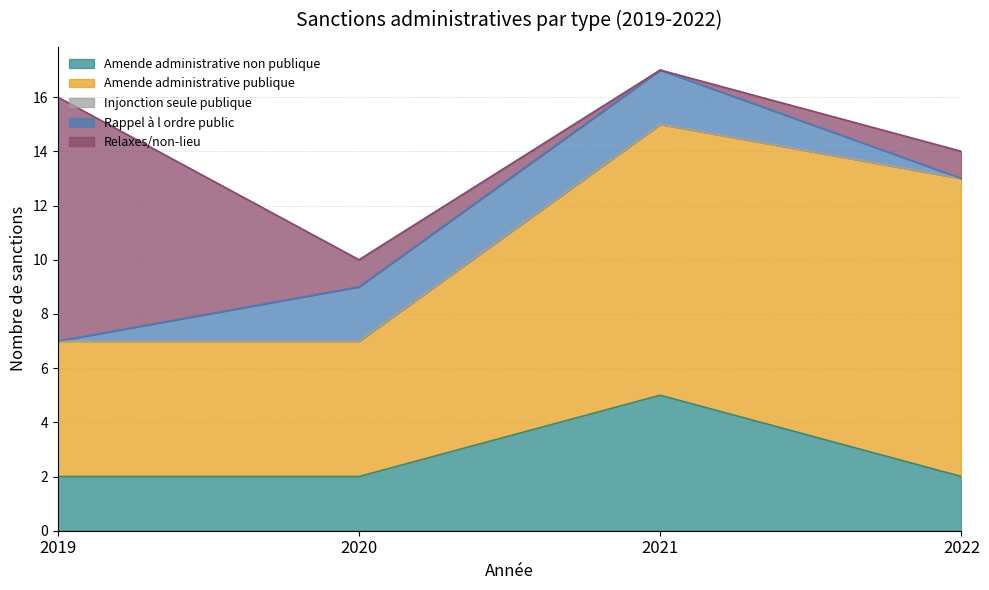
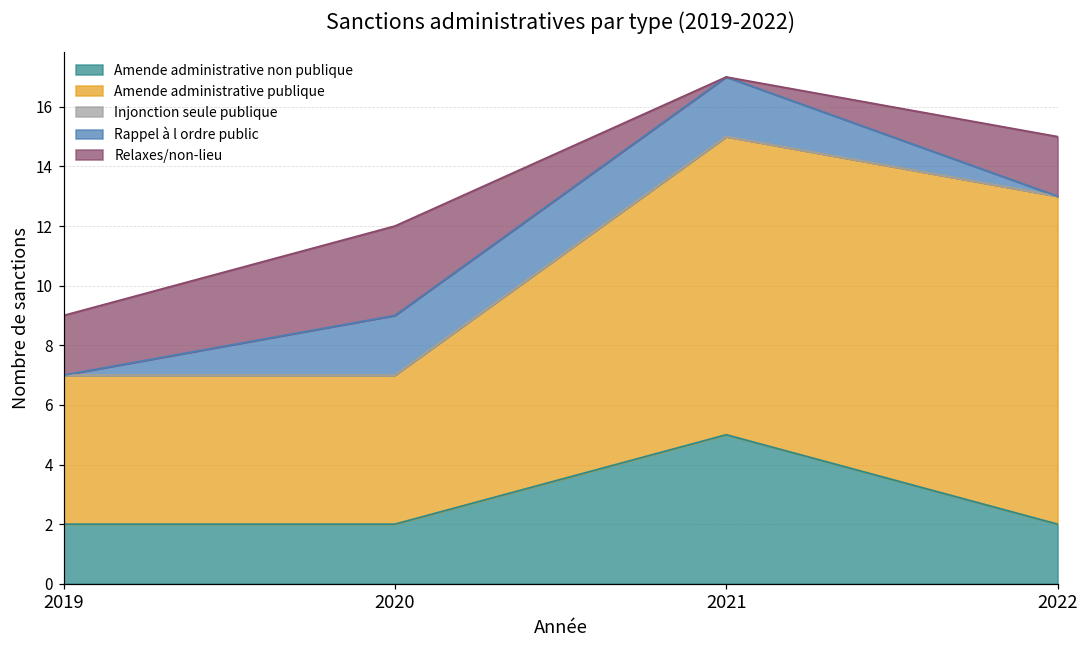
Relaxes/non-lieu, 2019: 9 -> 2
Relaxes/non-lieu, 2020: 1 -> 3
Relaxes/non-lieu, 2022: 1 -> 2
